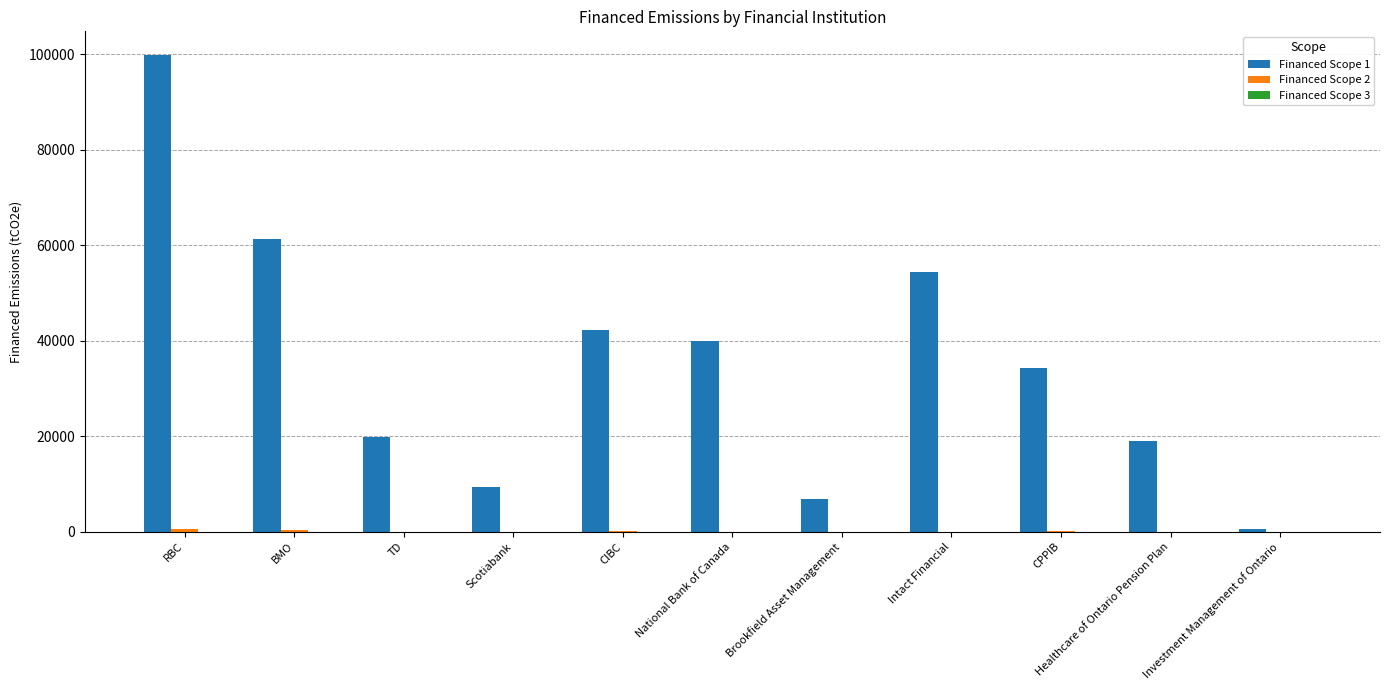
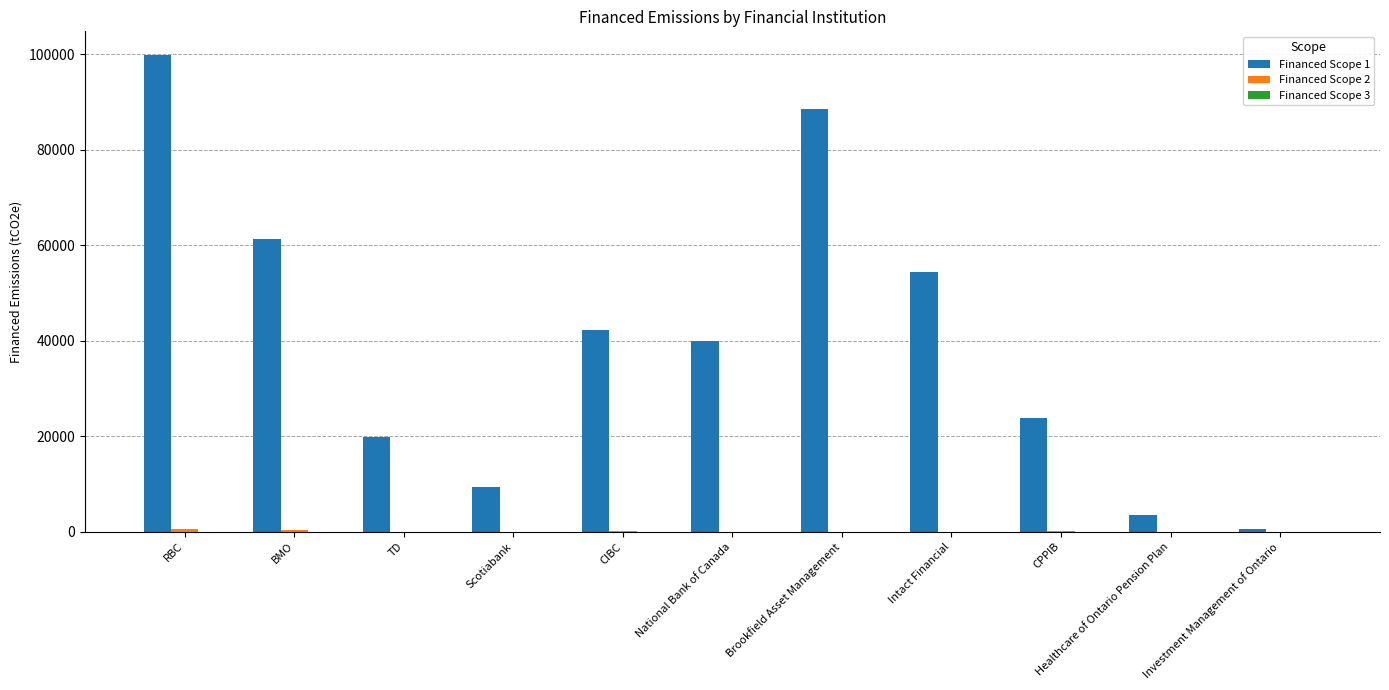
Financed Scope 1, Brookfield Asset Management: 7000 -> 89000
Financed Scope 1, CPPIB: 34000 -> 24000
Financed Scope 1, Healthcare of Ontario Pension Plan: 19000 -> 3000
